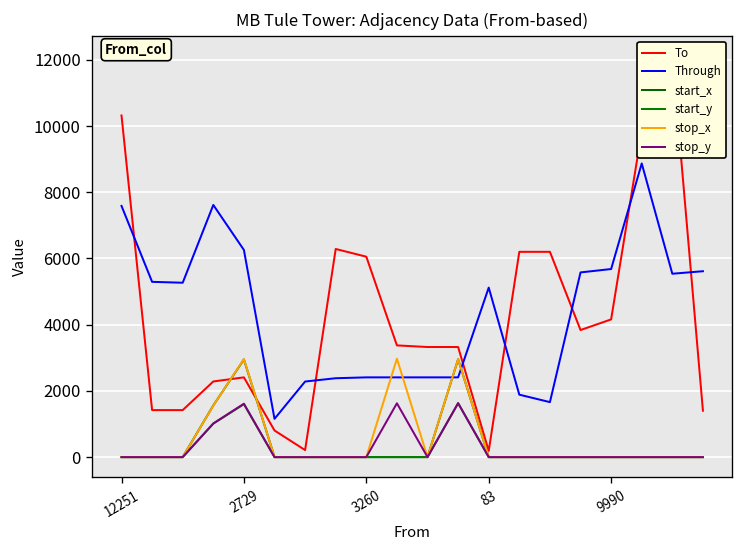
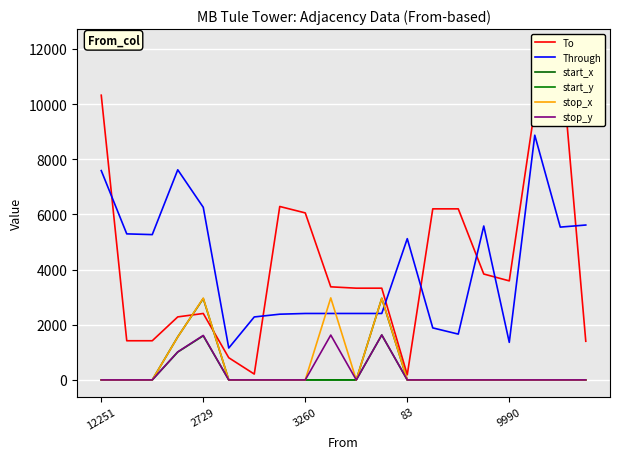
To, 9990: 4200 -> 3600
Through, 9990: 5700 -> 1400
